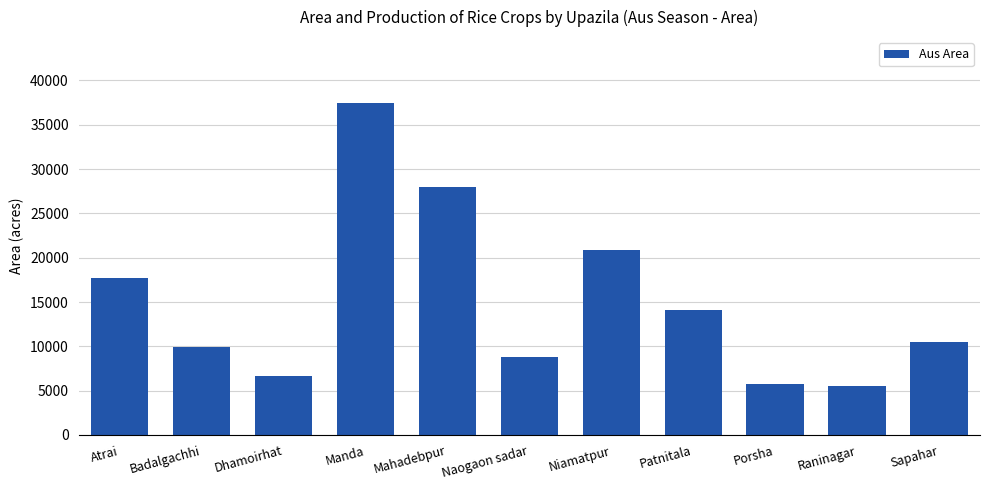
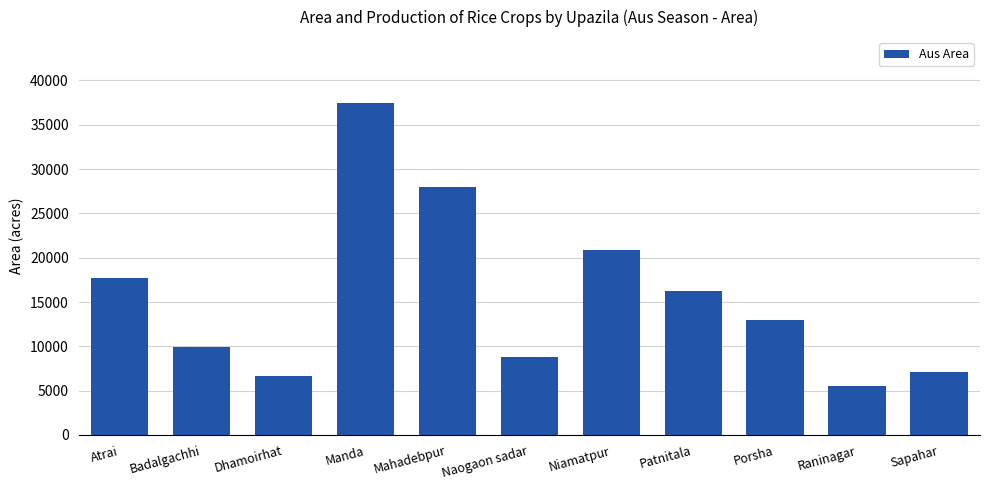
Patnitala: 14000 -> 16000
Porsha: 6000 -> 13000
Sapahar: 11000 -> 7000
